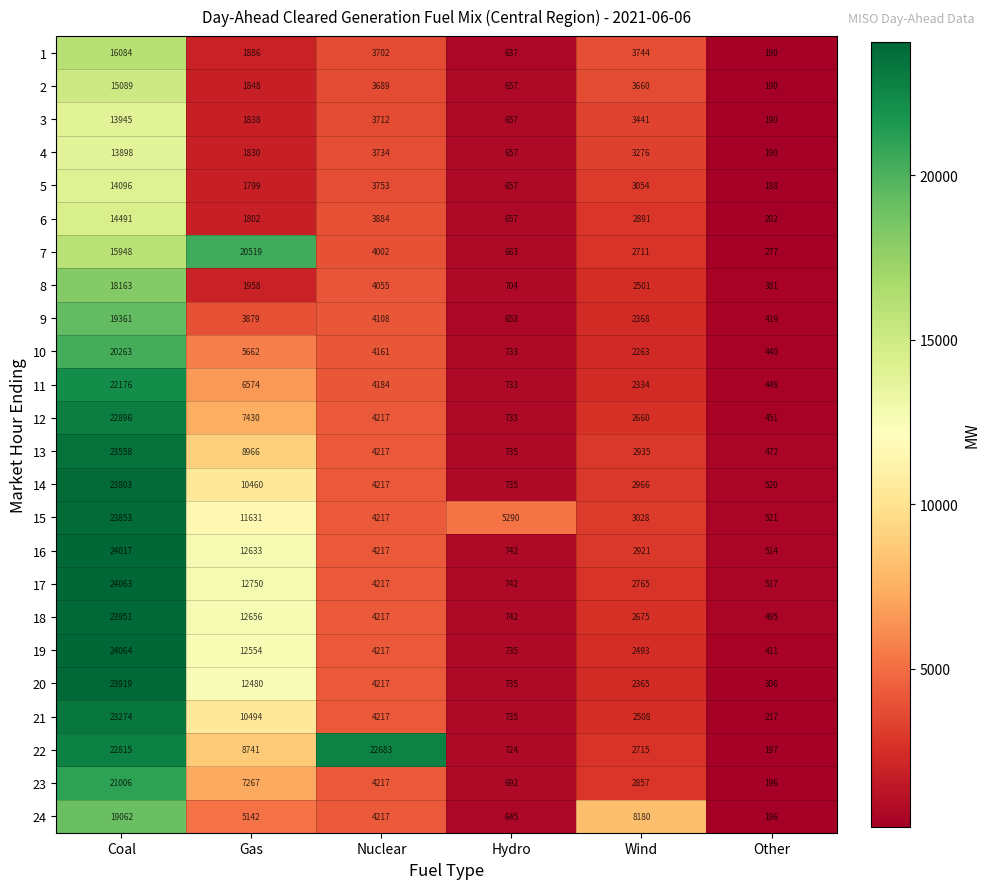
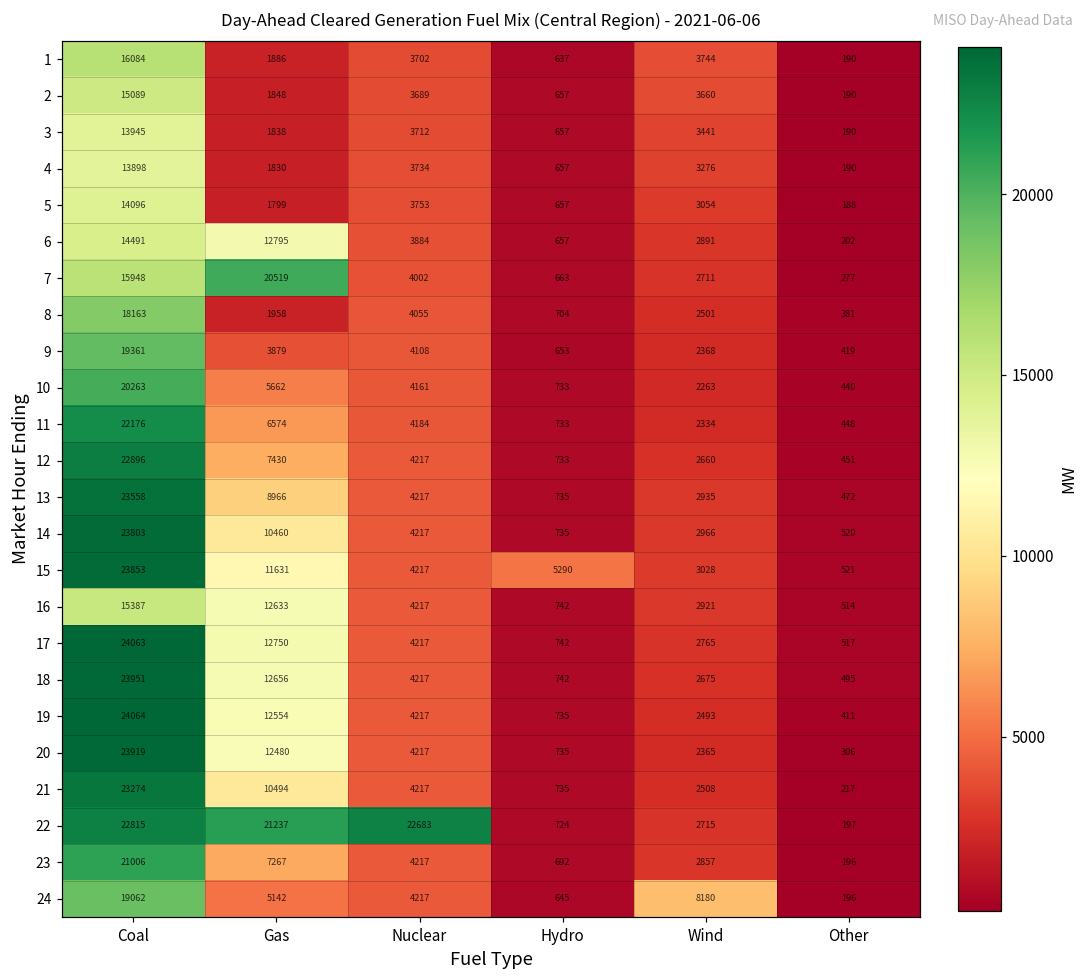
6, Gas: 1802 -> 12795
16, Coal: 24017 -> 15387
22, Gas: 8741 -> 21237
